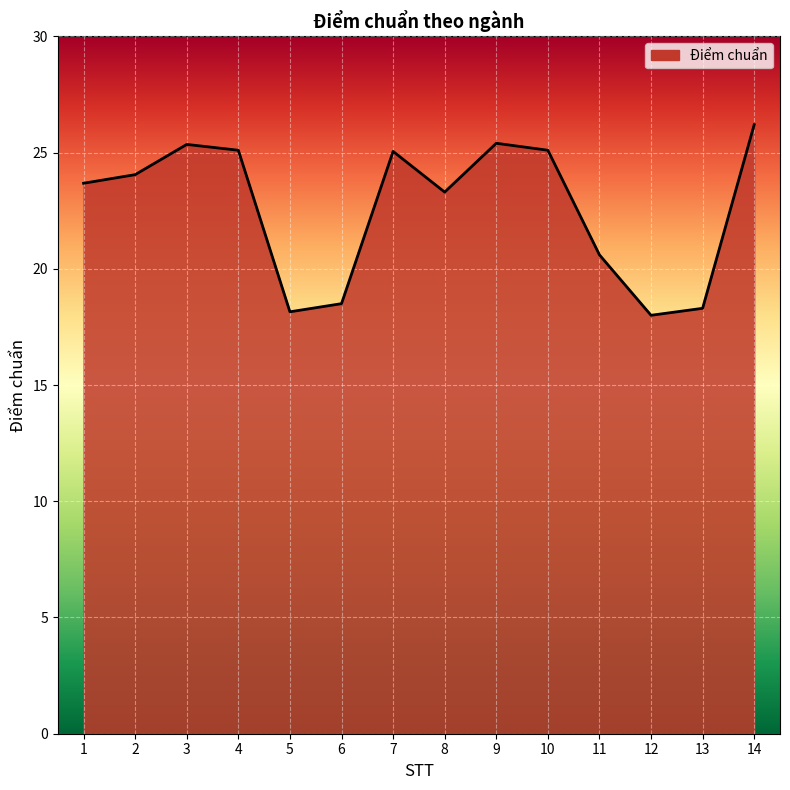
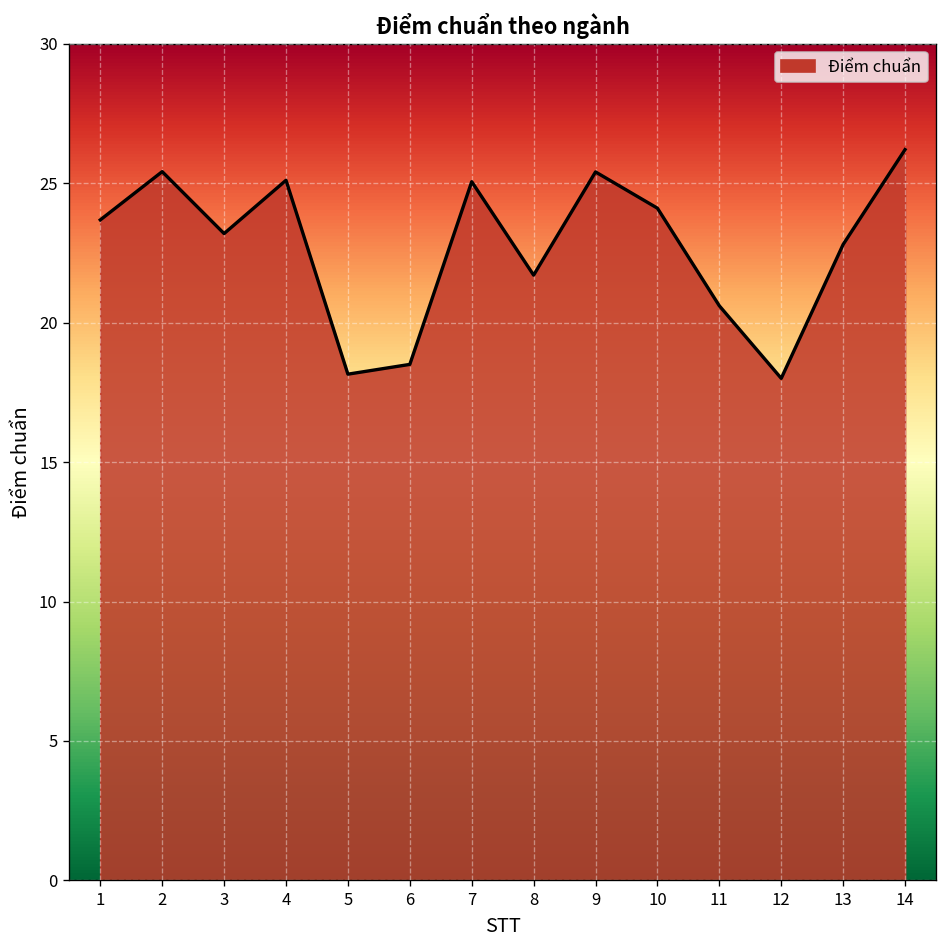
2: 24.1 -> 25.4
3: 25.4 -> 23.2
8: 23.3 -> 21.7
10: 25.1 -> 24.1
13: 18.3 -> 22.8
